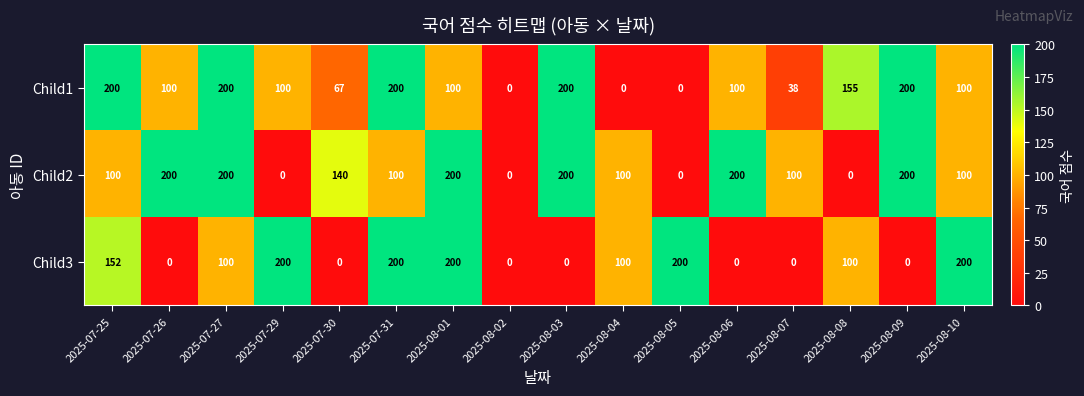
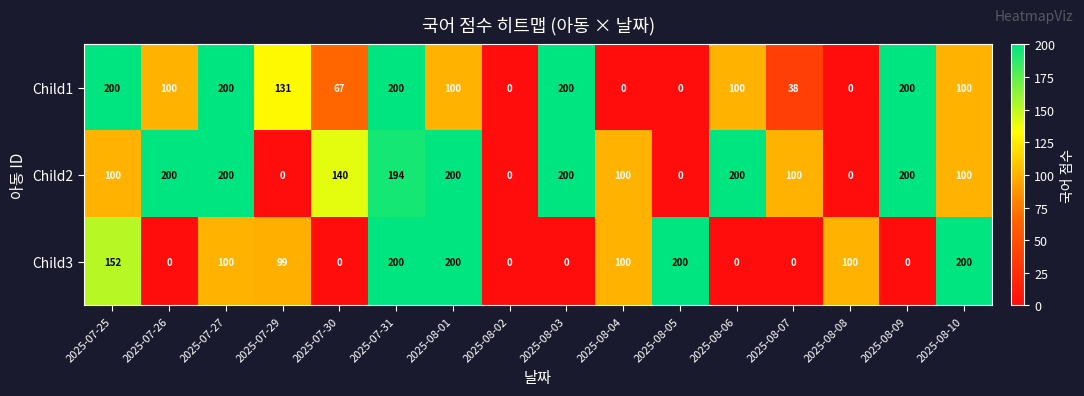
Child1, 2025-07-29: 100 -> 131
Child1, 2025-08-08: 155 -> 0
Child2, 2025-07-31: 100 -> 194
Child3, 2025-07-29: 200 -> 99
